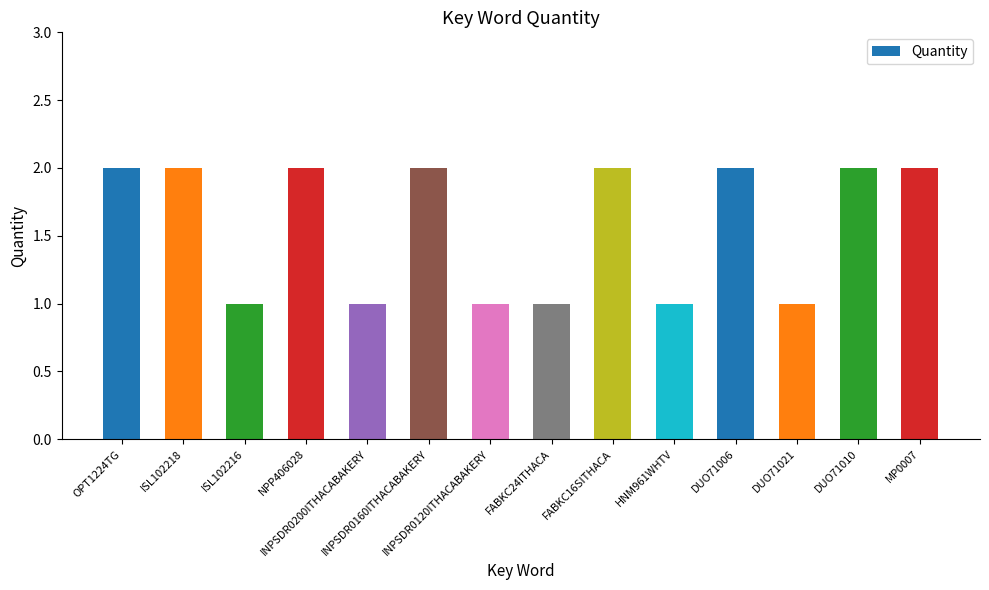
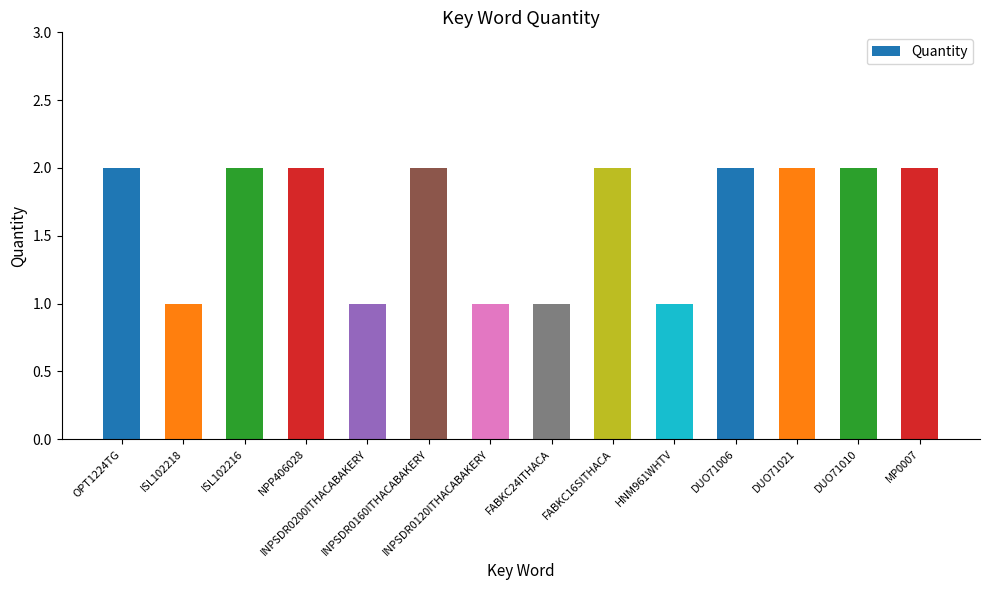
ISL102218: 2 -> 1
ISL102216: 1 -> 2
DUO71021: 1 -> 2
